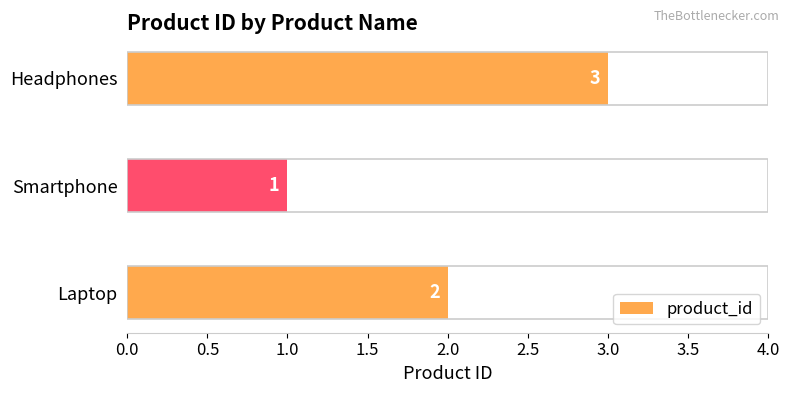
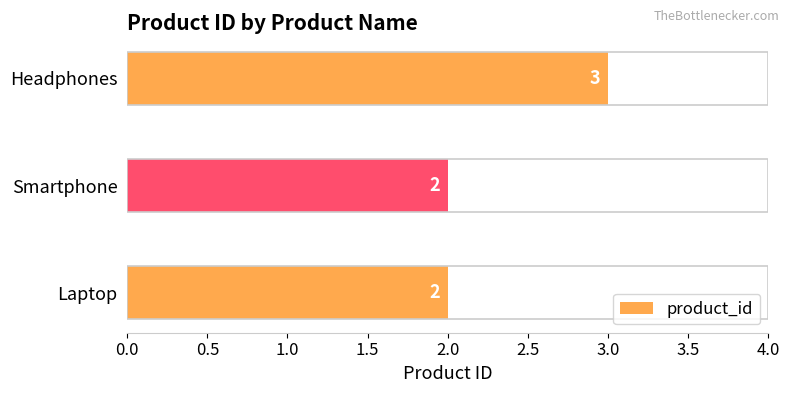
Smartphone: 1 -> 2
